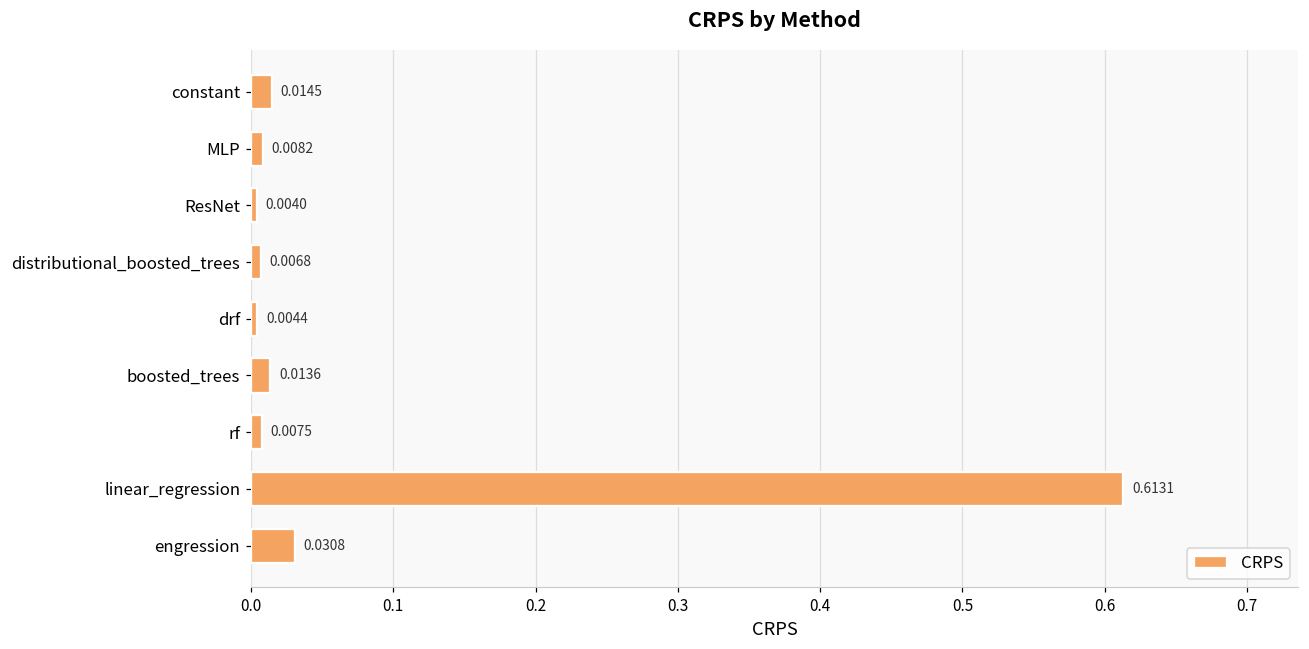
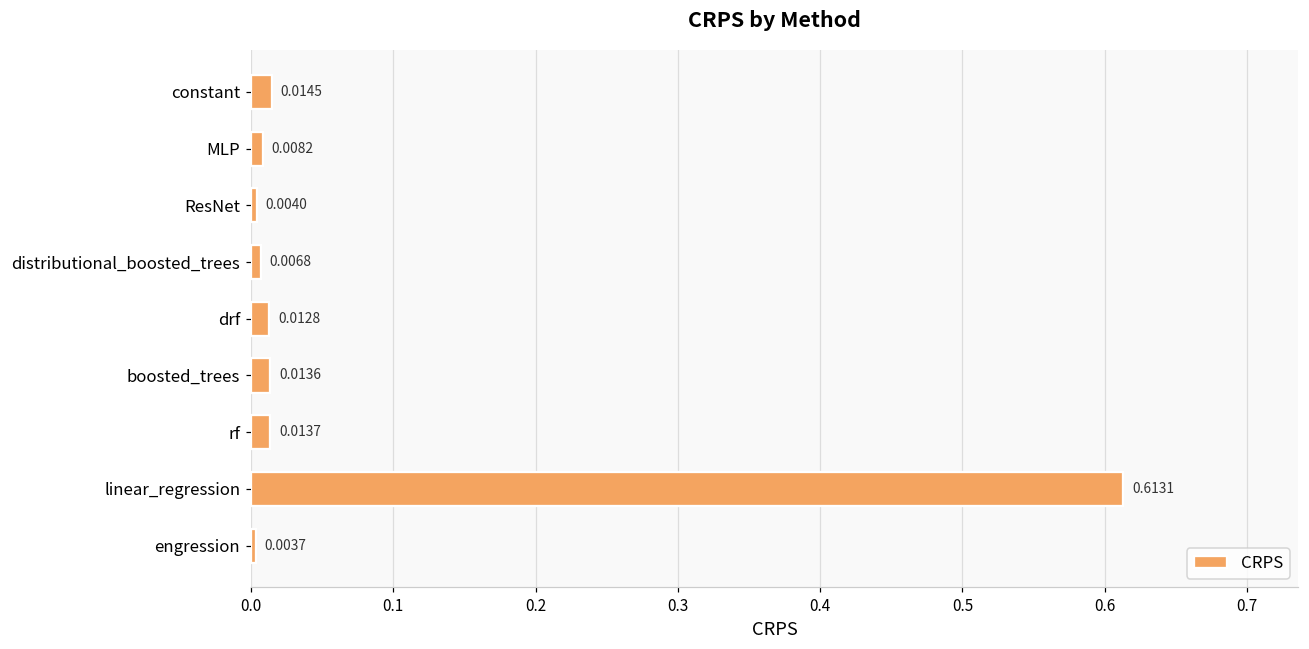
drf: 0.0044 -> 0.0128
rf: 0.0075 -> 0.0137
engression: 0.0308 -> 0.0037
